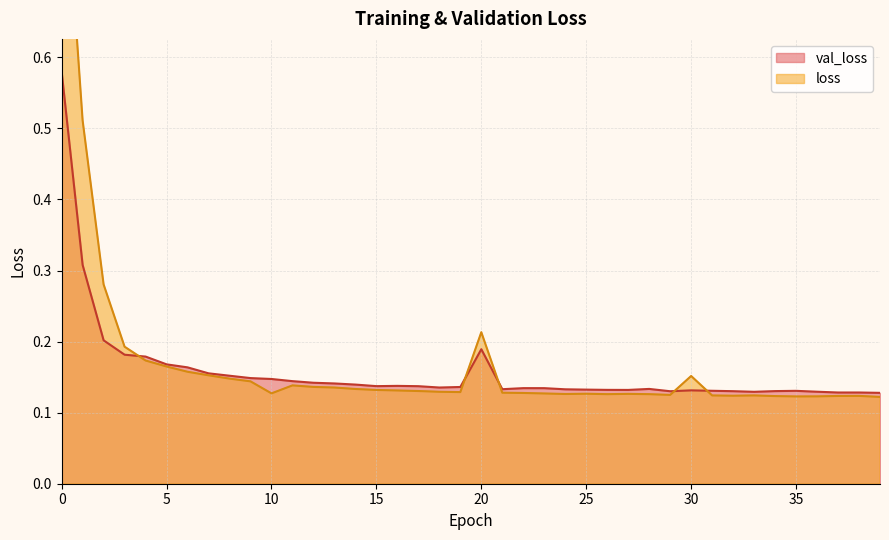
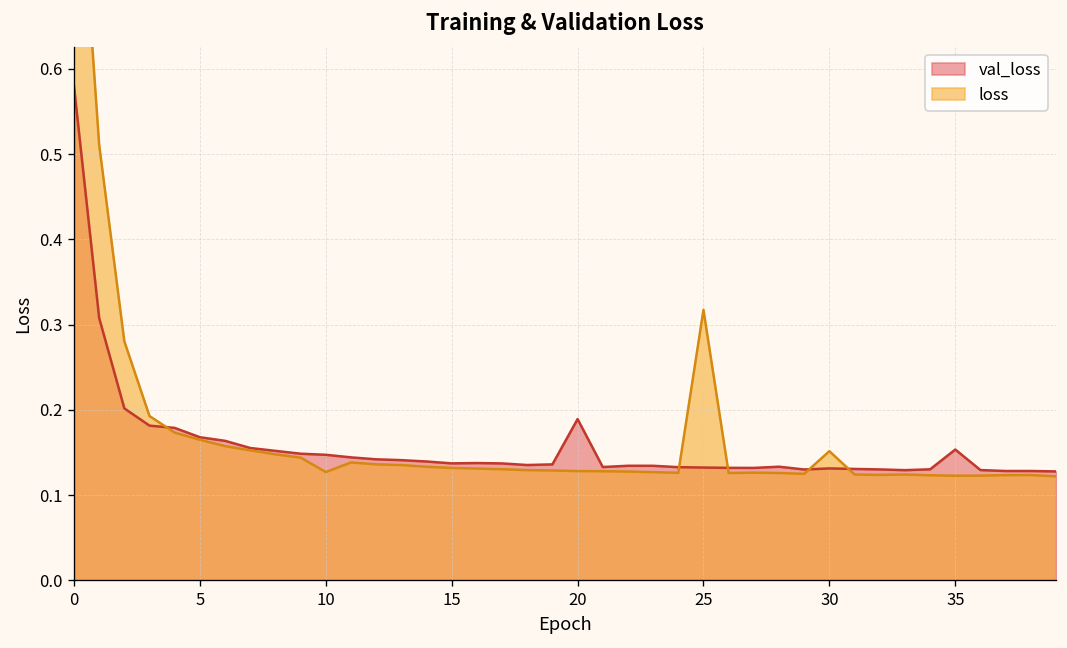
loss, 20: 0.21 -> 0.13
loss, 25: 0.13 -> 0.32
val_loss, 35: 0.13 -> 0.15
